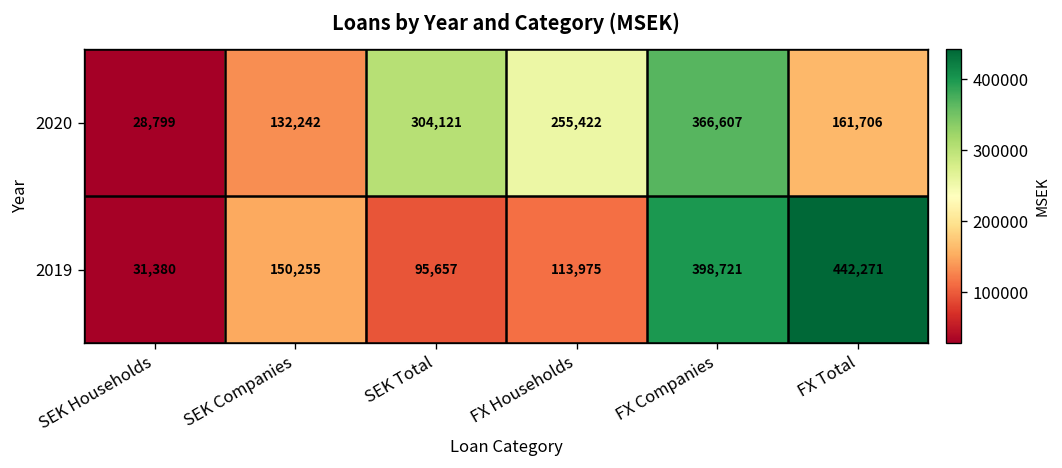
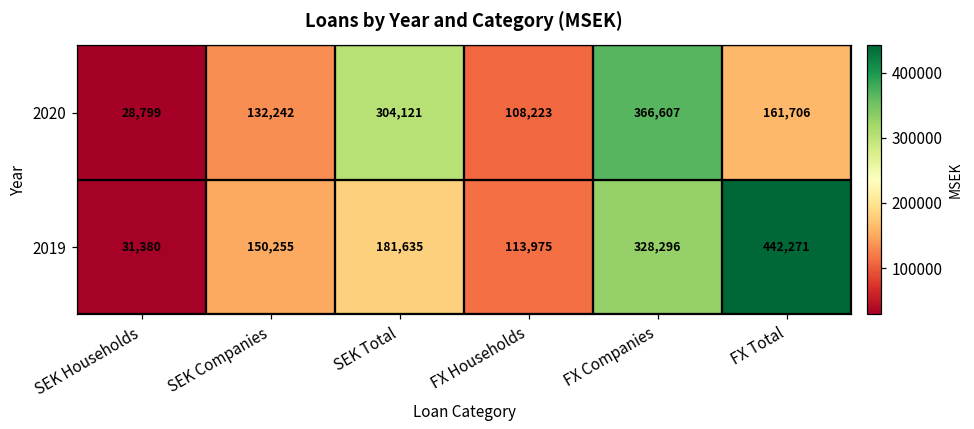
2020, FX Households: 255,422 -> 108,223
2019, SEK Total: 95,657 -> 181,635
2019, FX Companies: 398,721 -> 328,296
